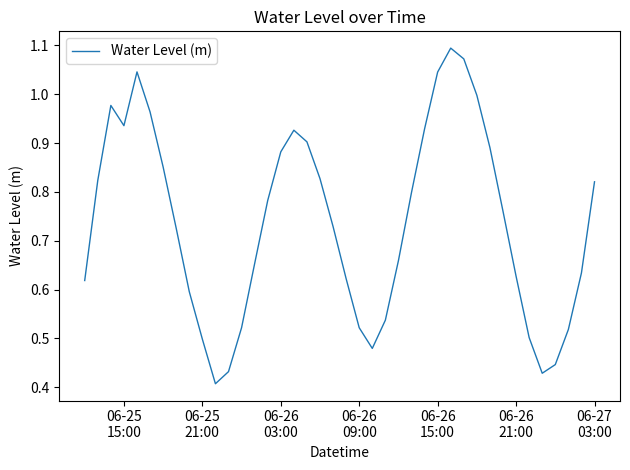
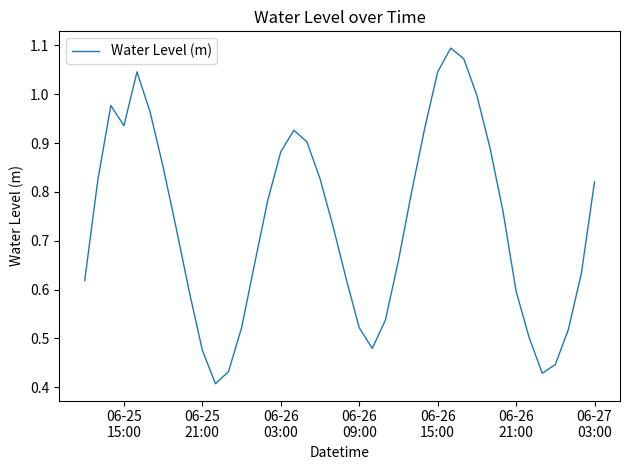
06-25 21:00: 0.50 -> 0.48
06-26 21:00: 0.63 -> 0.60
